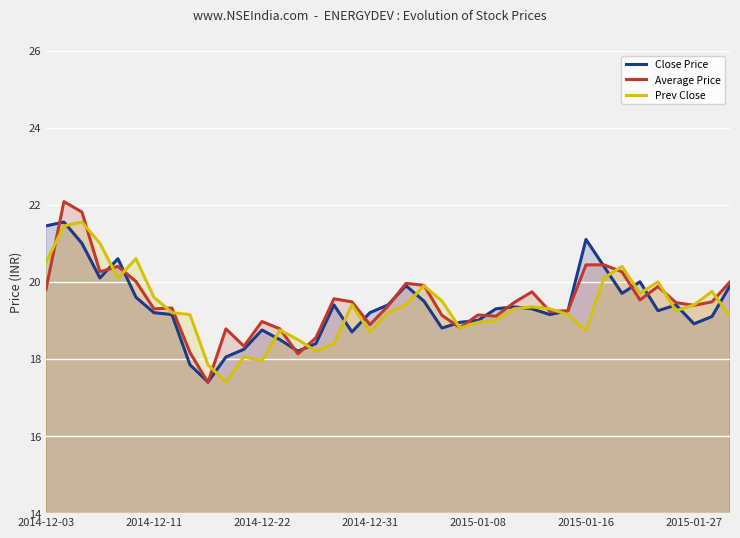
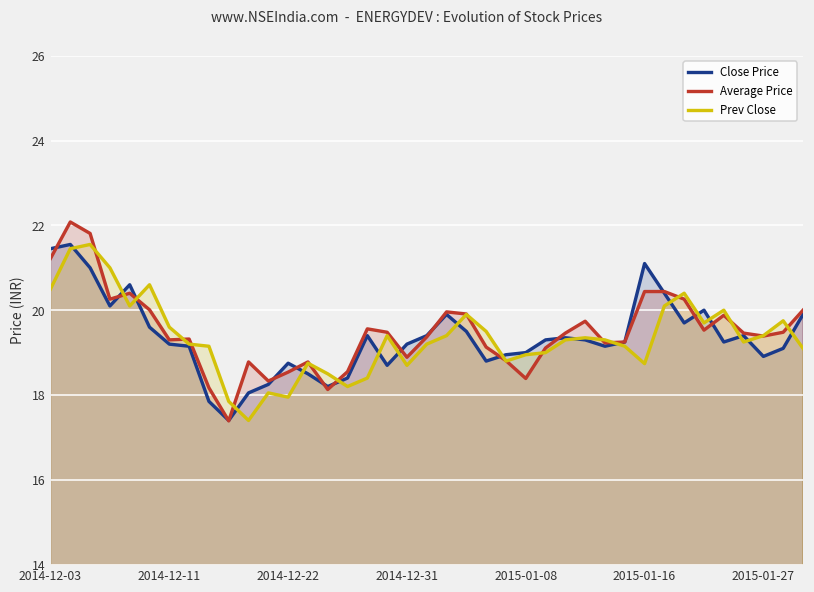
Average Price, 2014-12-03: 19.8 -> 21.2
Average Price, 2014-12-22: 19.0 -> 18.5
Average Price, 2015-01-08: 19.1 -> 18.4
